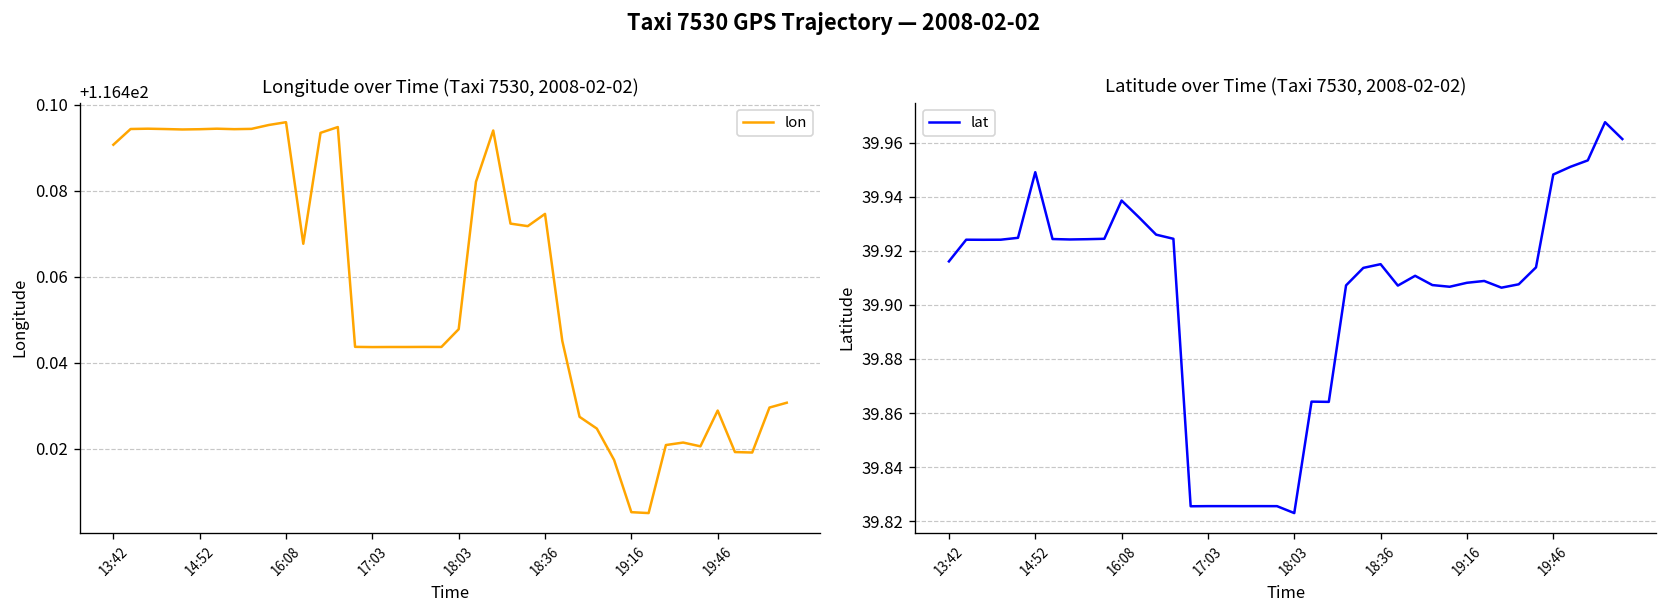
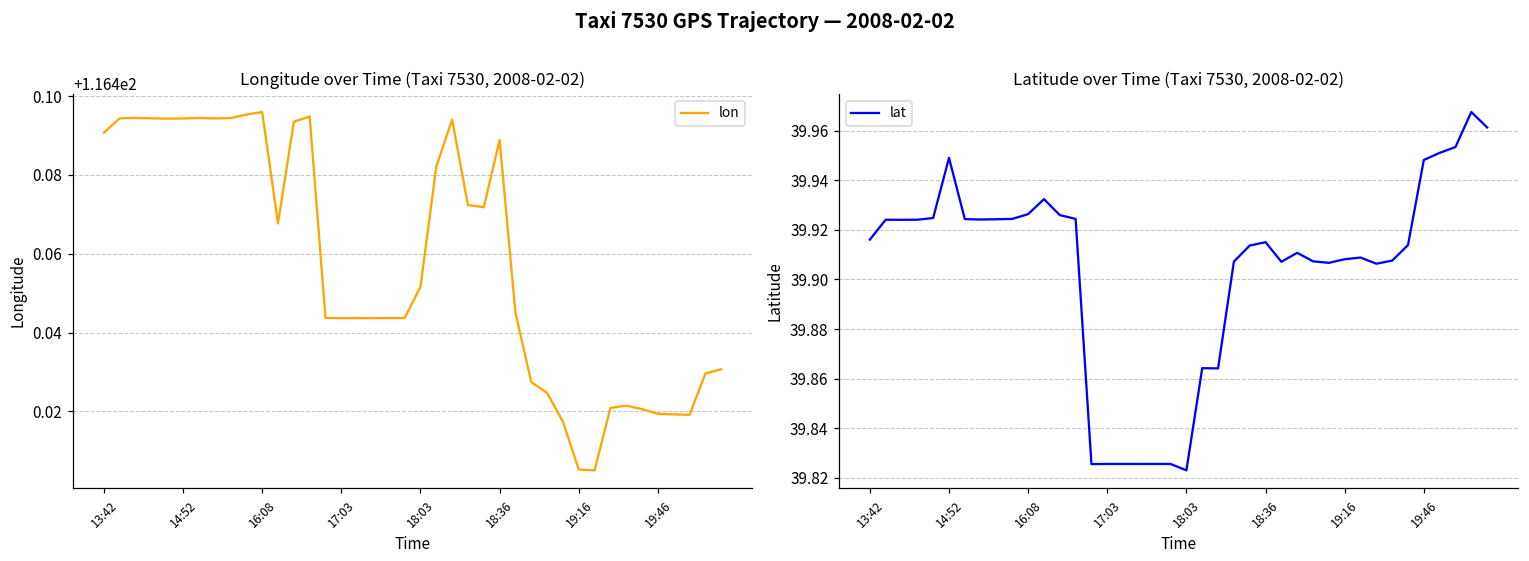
Longitude over Time (Taxi 7530, 2008-02-02), 18:03: 116.448 -> 116.452
Longitude over Time (Taxi 7530, 2008-02-02), 18:36: 116.475 -> 116.489
Longitude over Time (Taxi 7530, 2008-02-02), 19:46: 116.429 -> 116.419
Latitude over Time (Taxi 7530, 2008-02-02), 16:08: 39.939 -> 39.926
